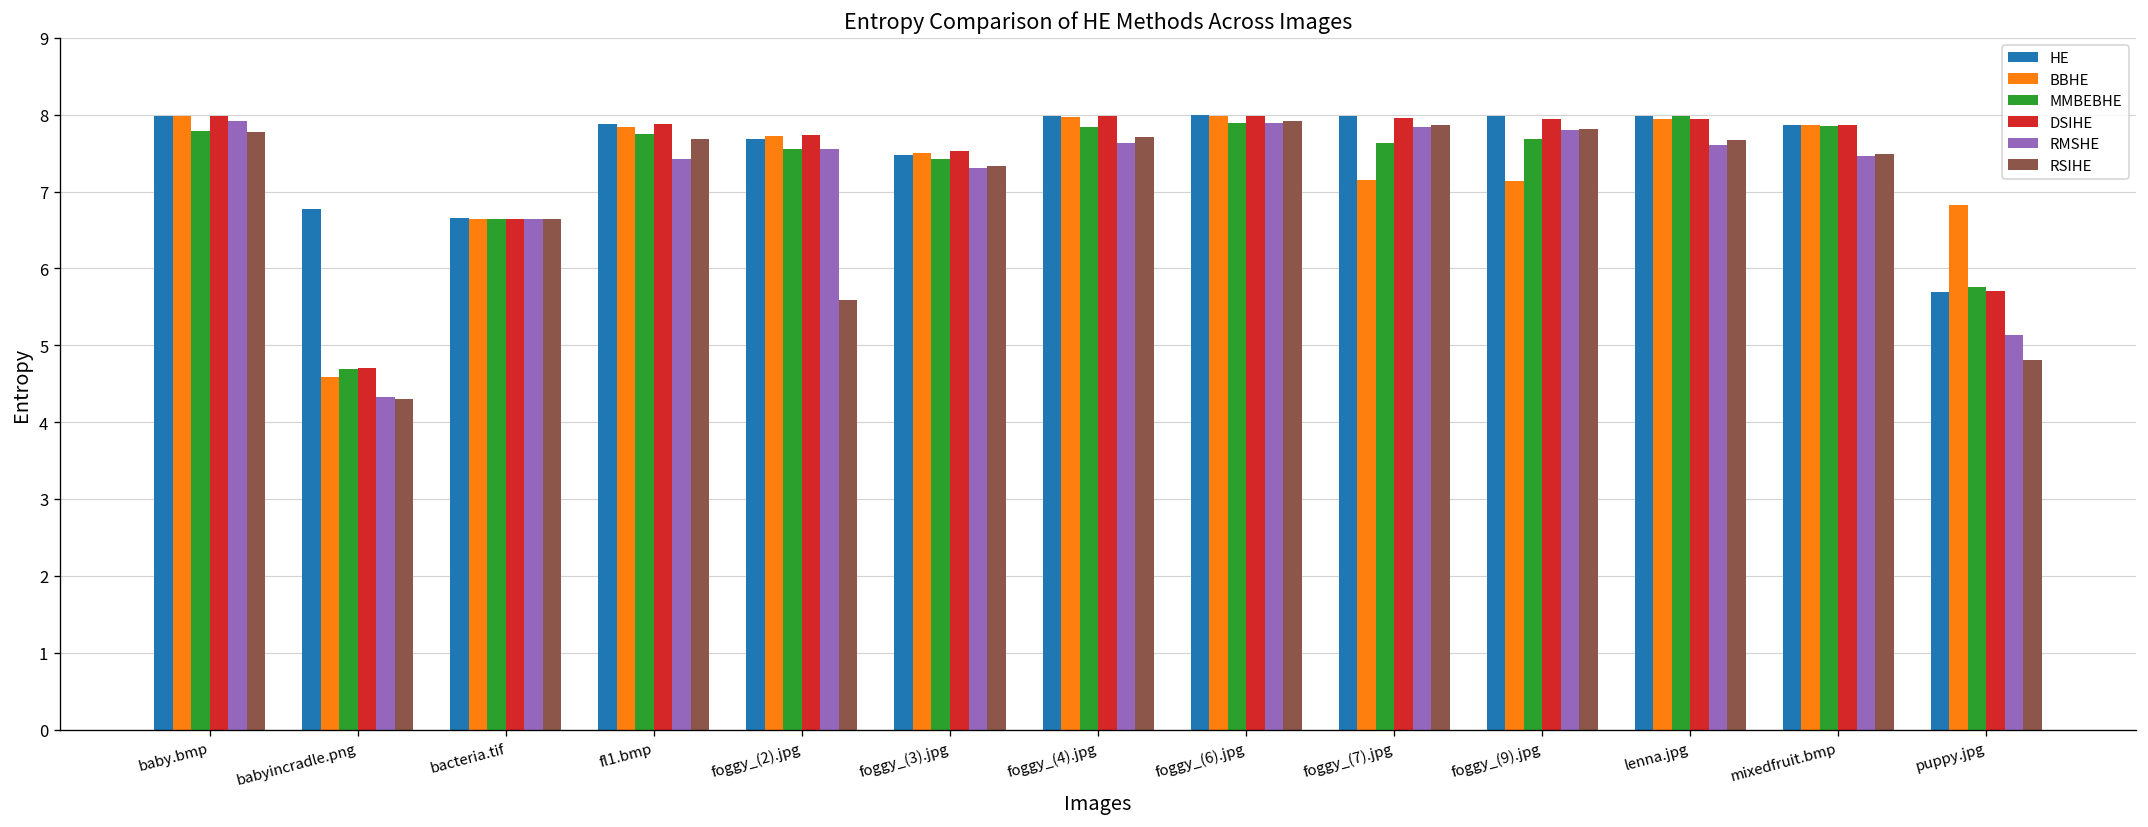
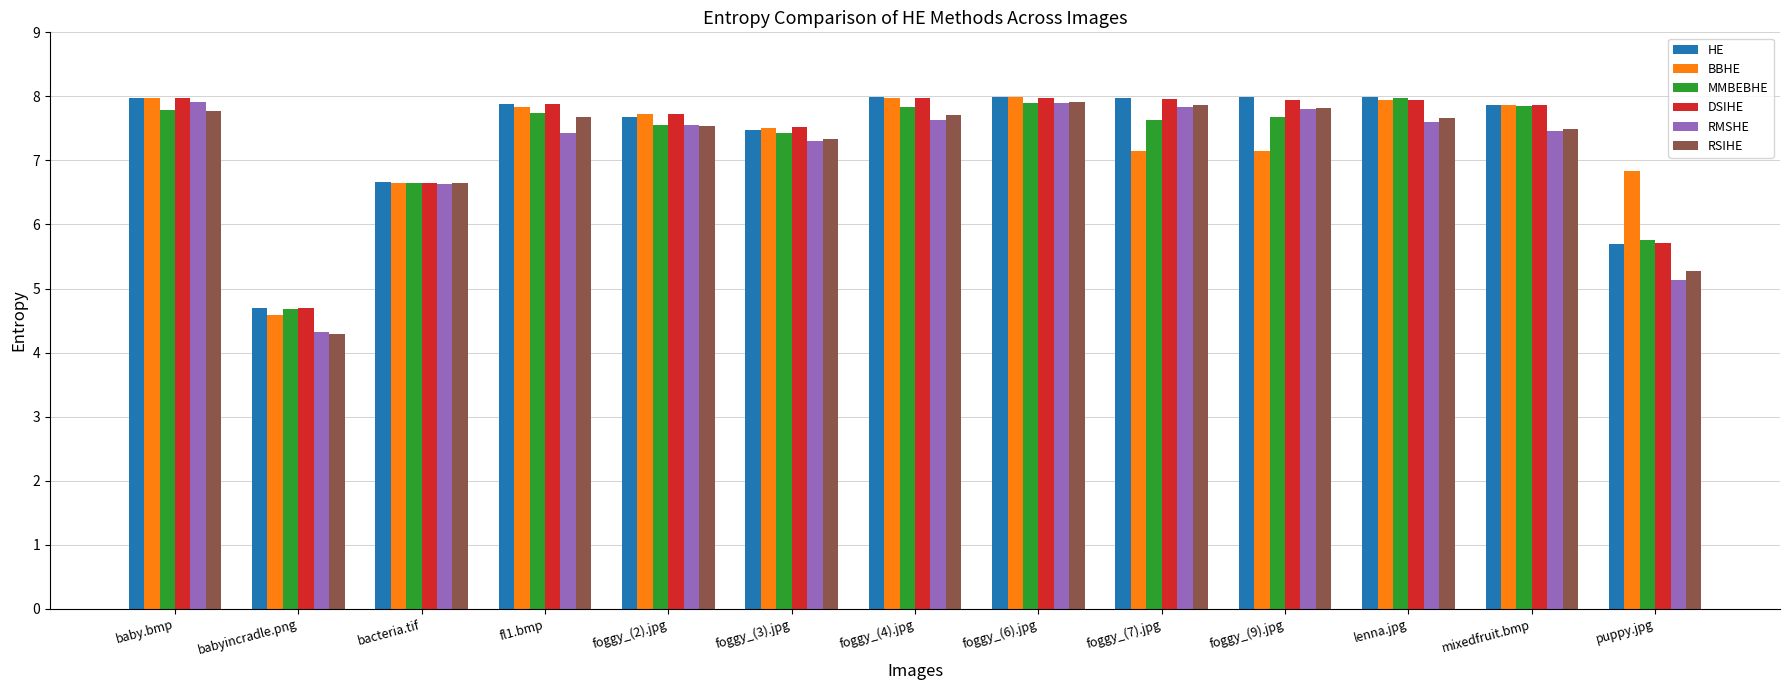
HE, babyincradle.png: 6.8 -> 4.7
RSIHE, foggy_(2).jpg: 5.6 -> 7.5
RSIHE, puppy.jpg: 4.8 -> 5.3
